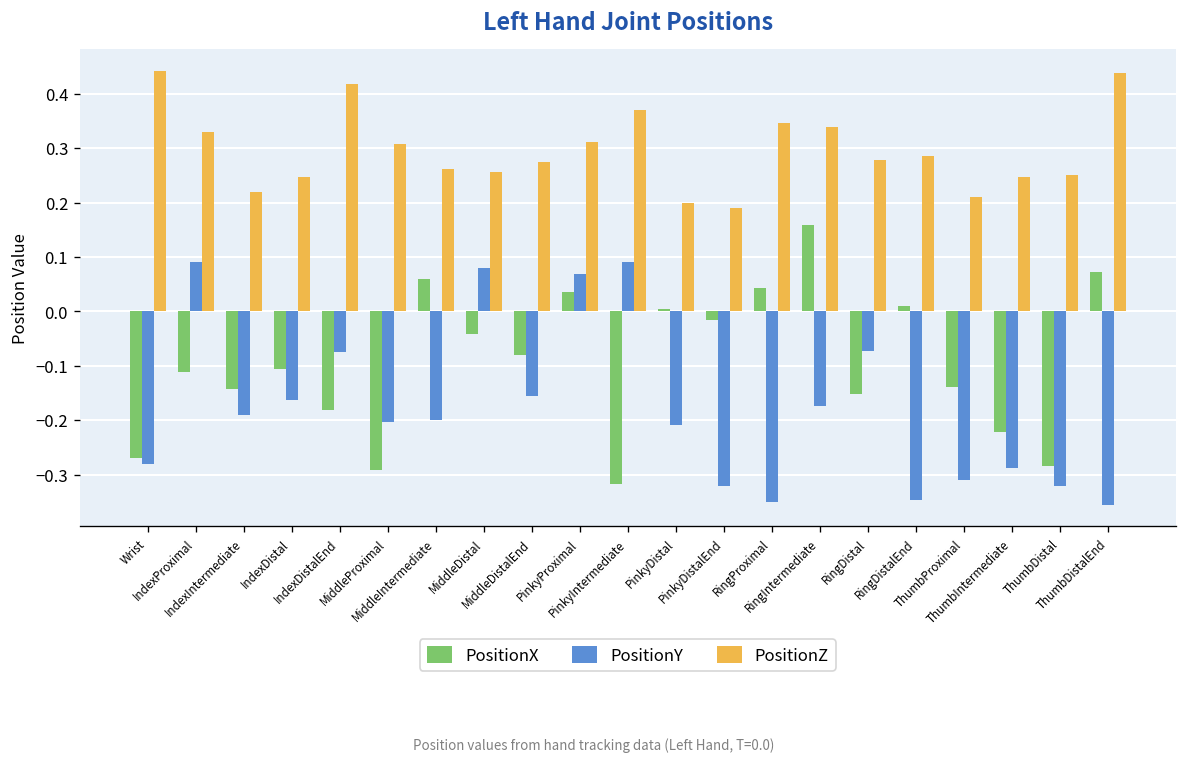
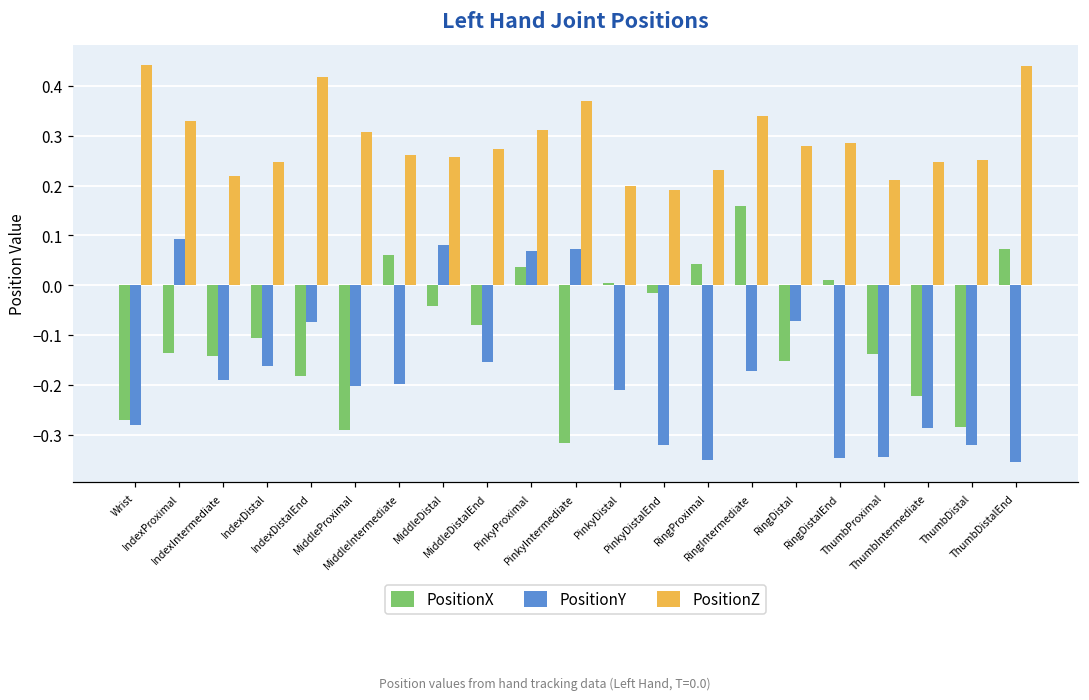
PositionX, IndexProximal: -0.11 -> -0.14
PositionY, PinkyIntermediate: 0.09 -> 0.07
PositionZ, RingProximal: 0.35 -> 0.23
PositionY, ThumbProximal: -0.31 -> -0.34
